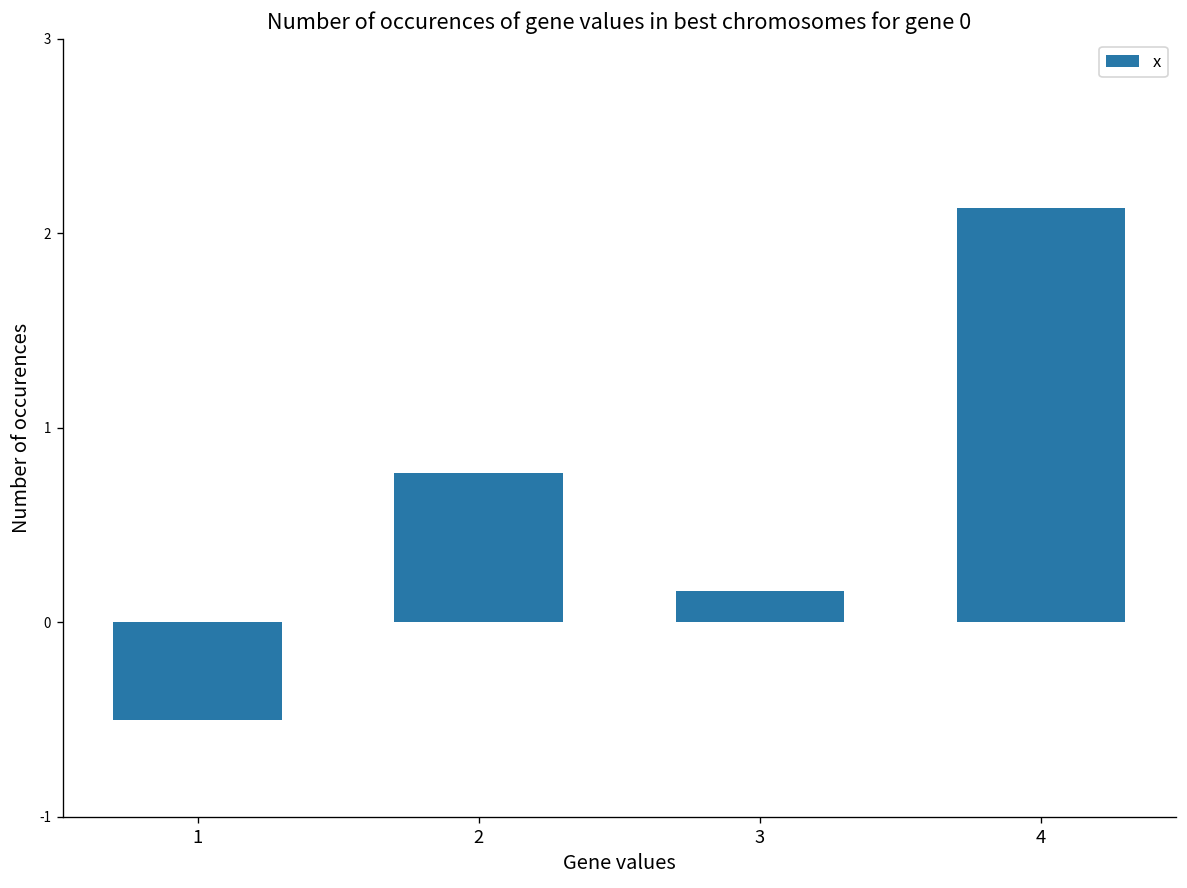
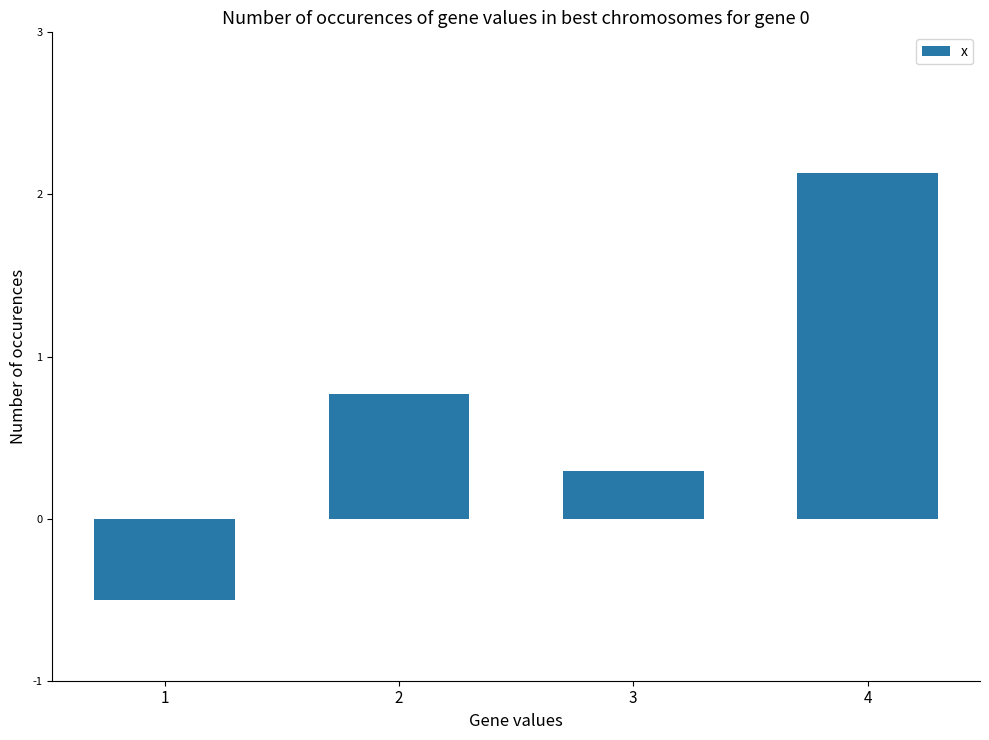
3: 0.16 -> 0.29
